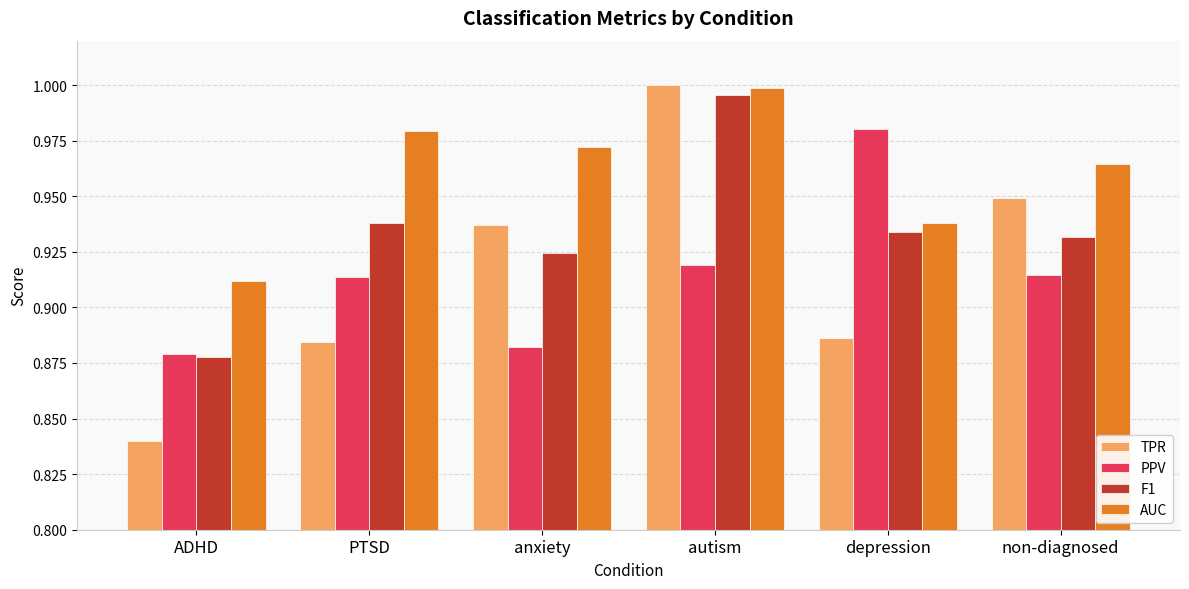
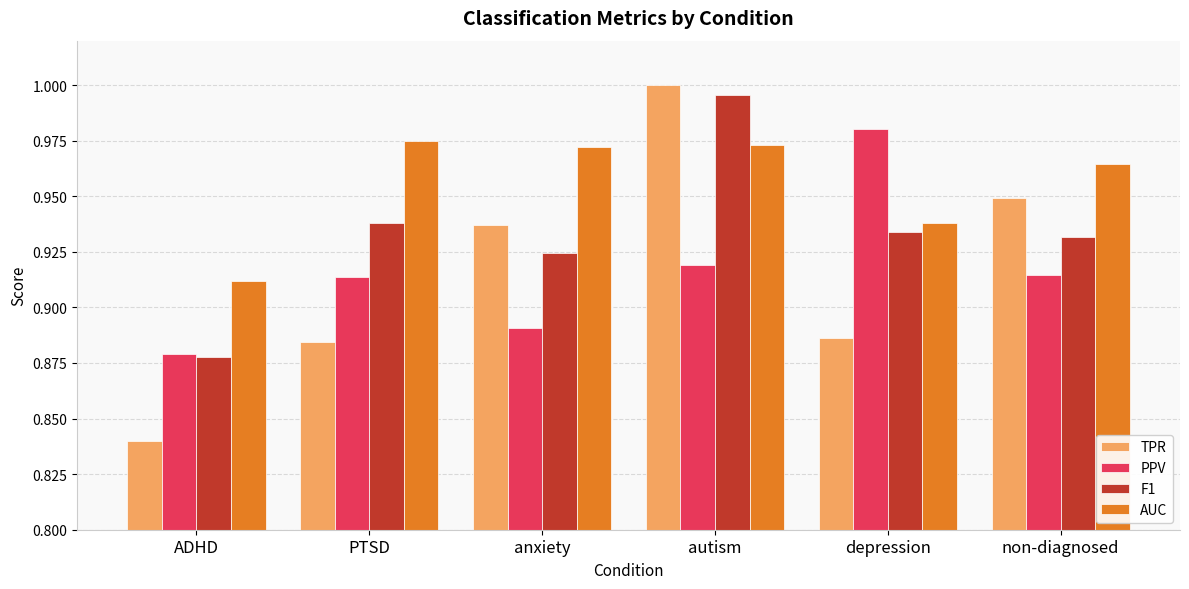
AUC, PTSD: 0.979 -> 0.975
PPV, anxiety: 0.882 -> 0.891
AUC, autism: 0.999 -> 0.973
